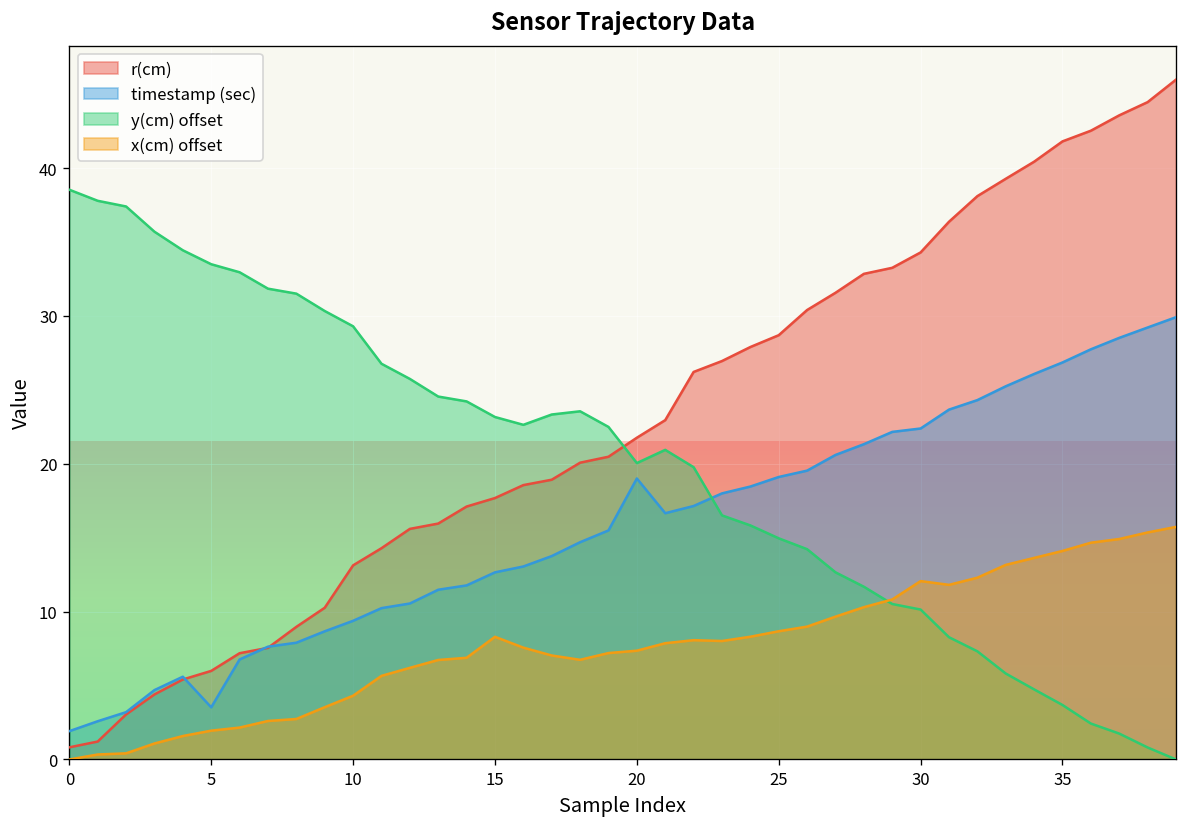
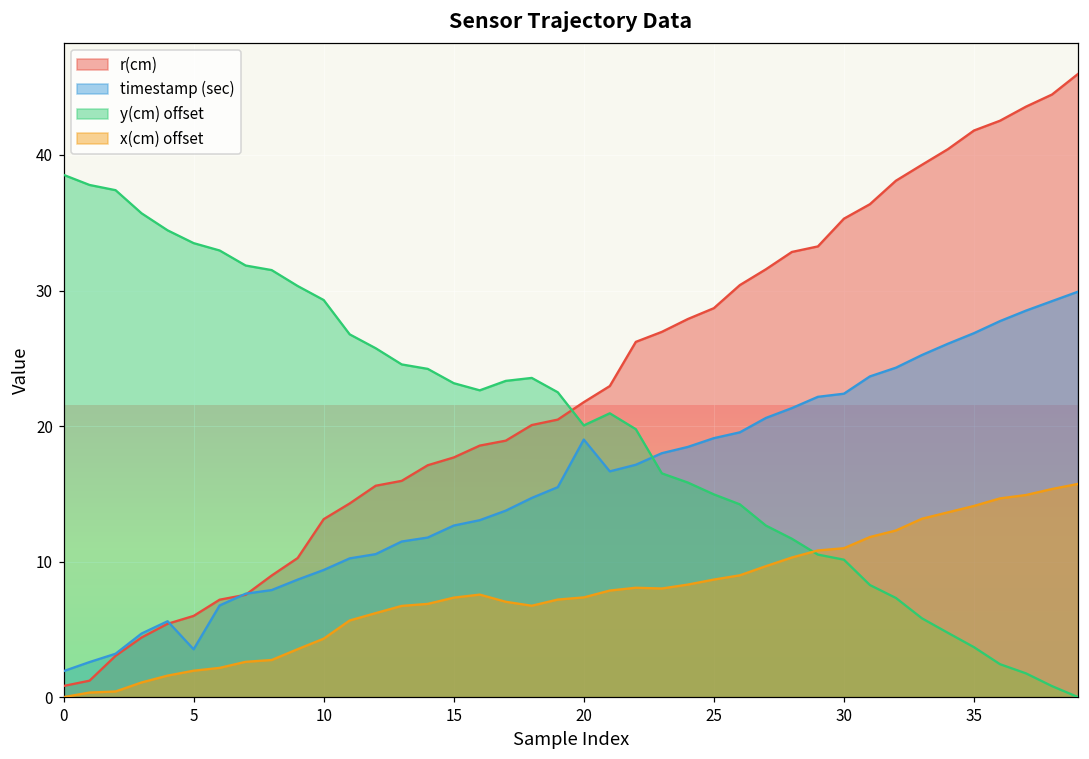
x(cm) offset, 15: 8.3 -> 7.3
r(cm), 30: 34.3 -> 35.3
x(cm) offset, 30: 12.1 -> 11.0
